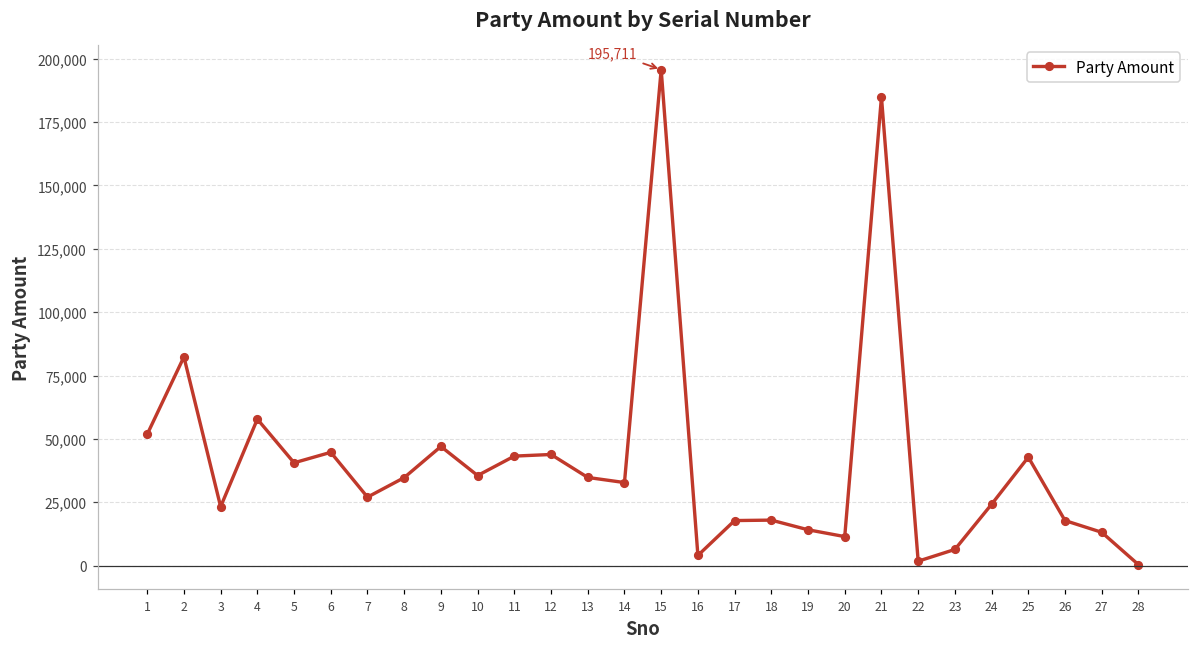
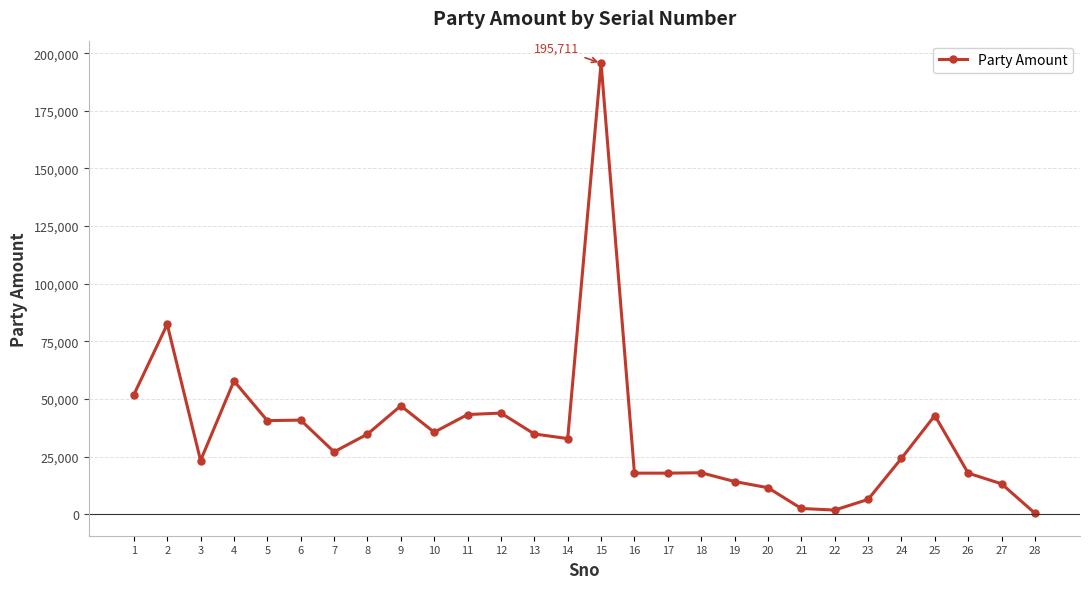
6: 45,000 -> 41,000
16: 4,000 -> 18,000
21: 185,000 -> 2,000
